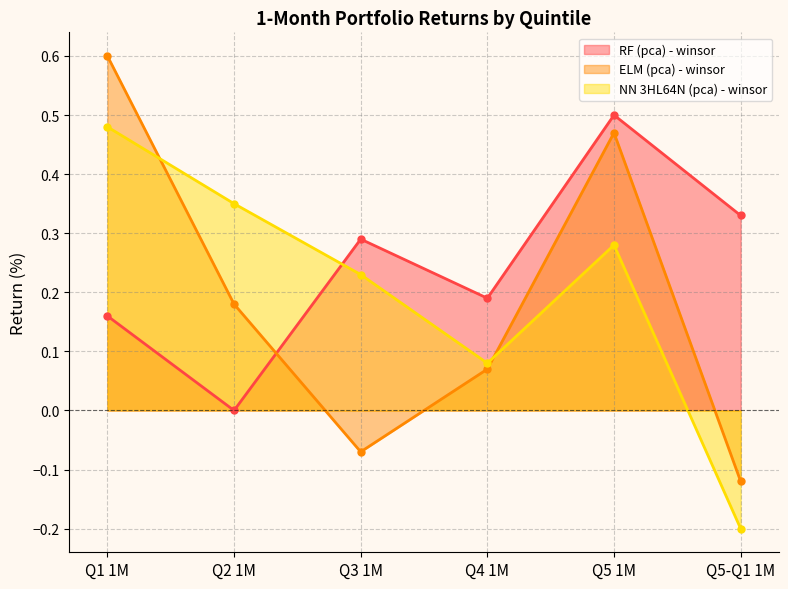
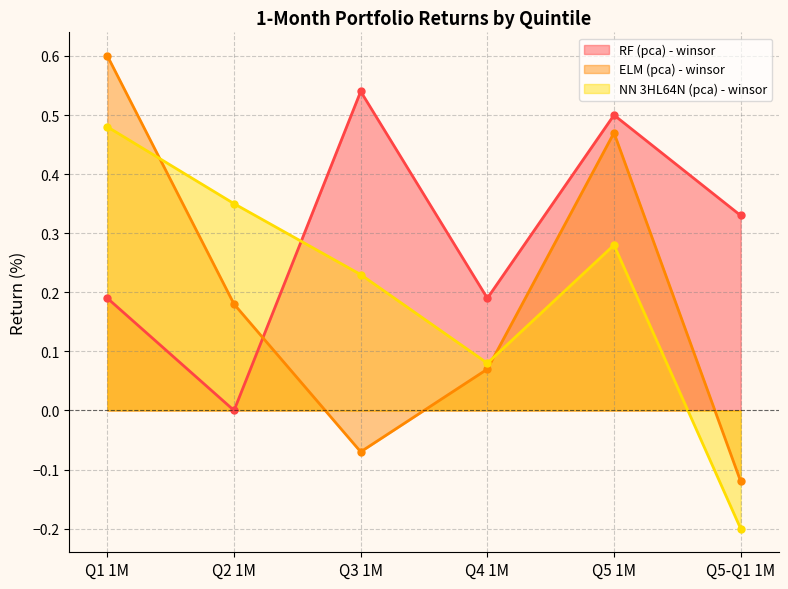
RF (pca) - winsor, Q1 1M: 0.16 -> 0.19
RF (pca) - winsor, Q3 1M: 0.29 -> 0.54
